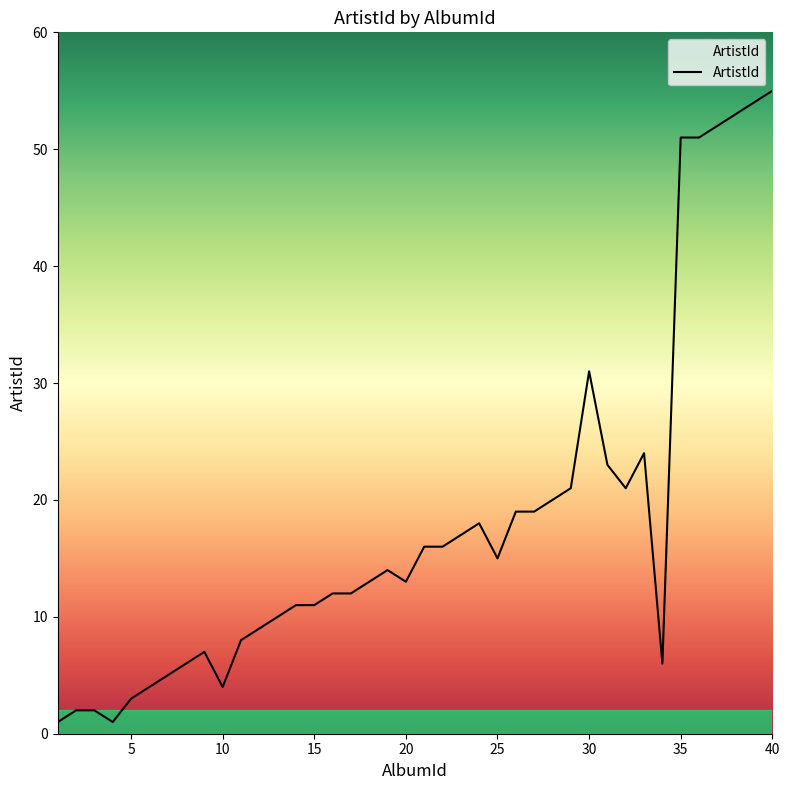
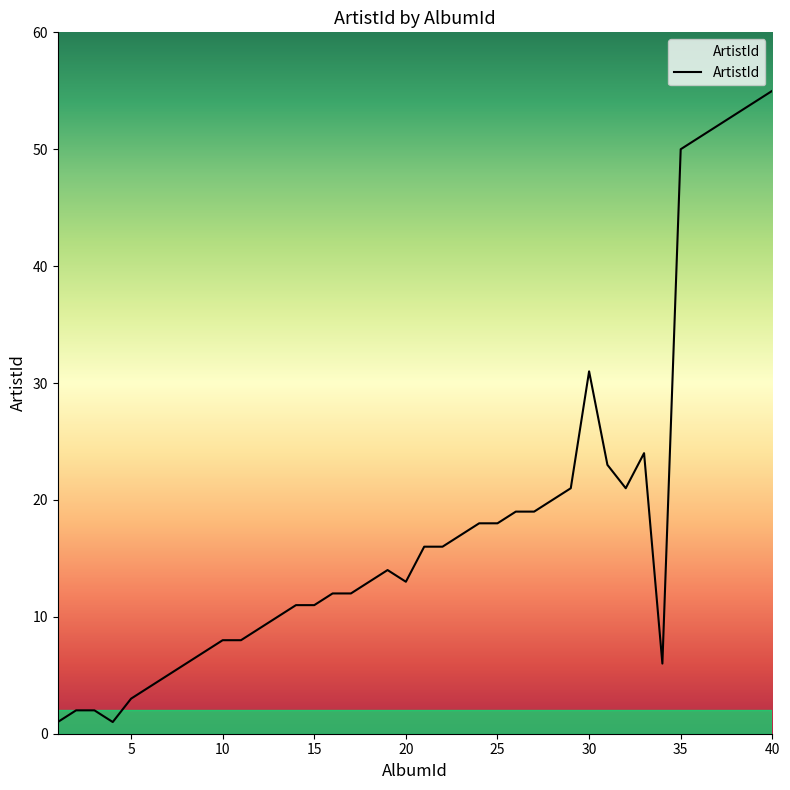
10: 4 -> 8
25: 15 -> 18
35: 51 -> 50
